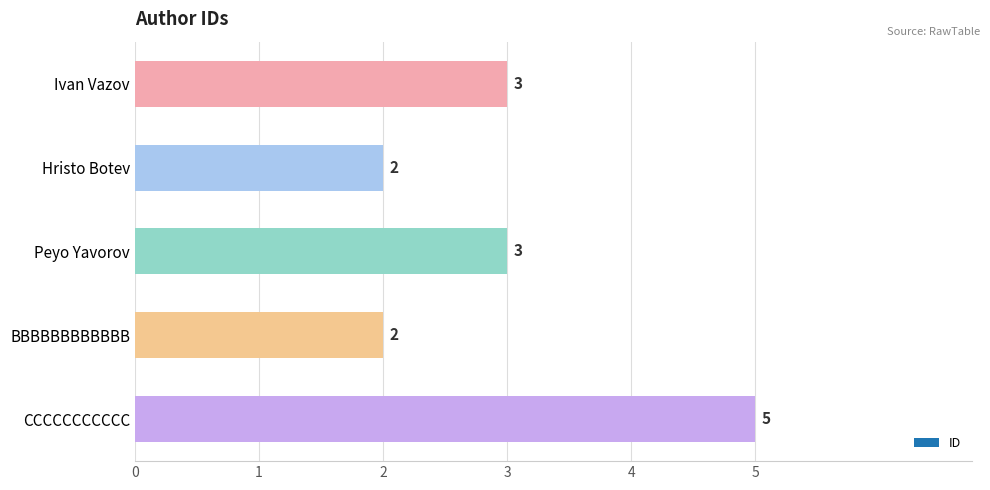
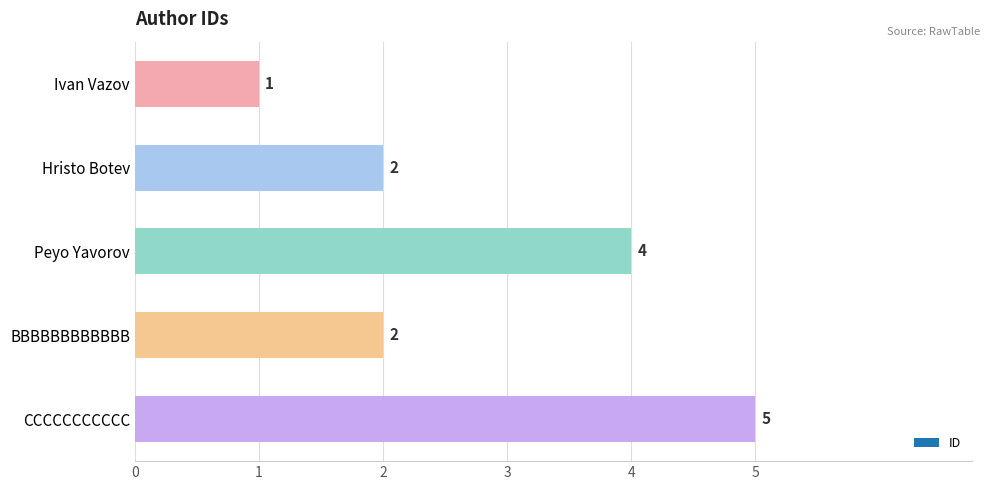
Ivan Vazov: 3 -> 1
Peyo Yavorov: 3 -> 4
